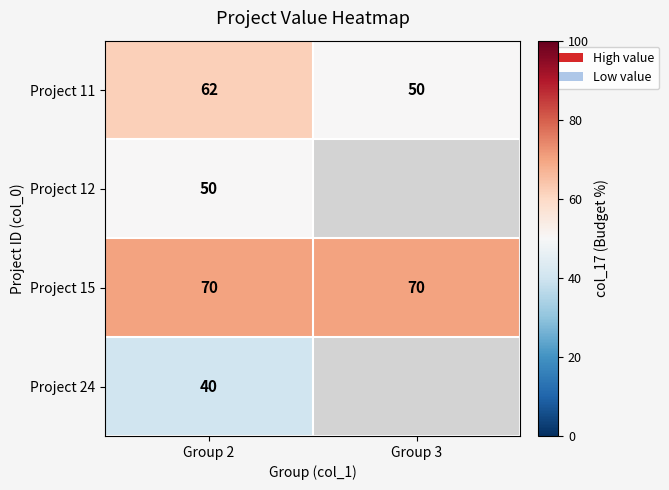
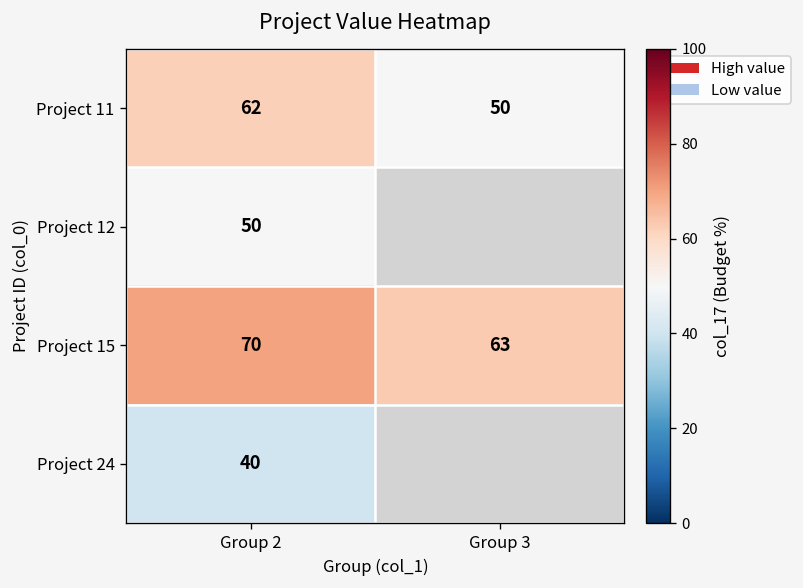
Project 15, Group 3: 70 -> 63
